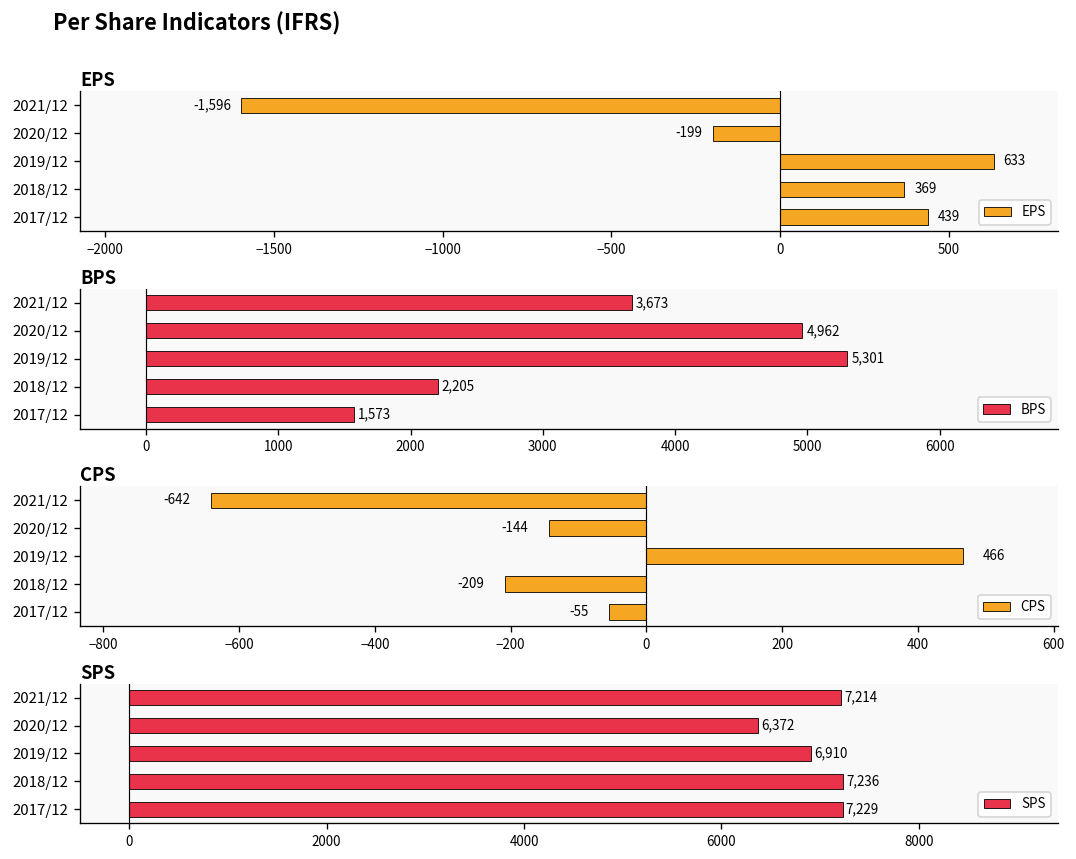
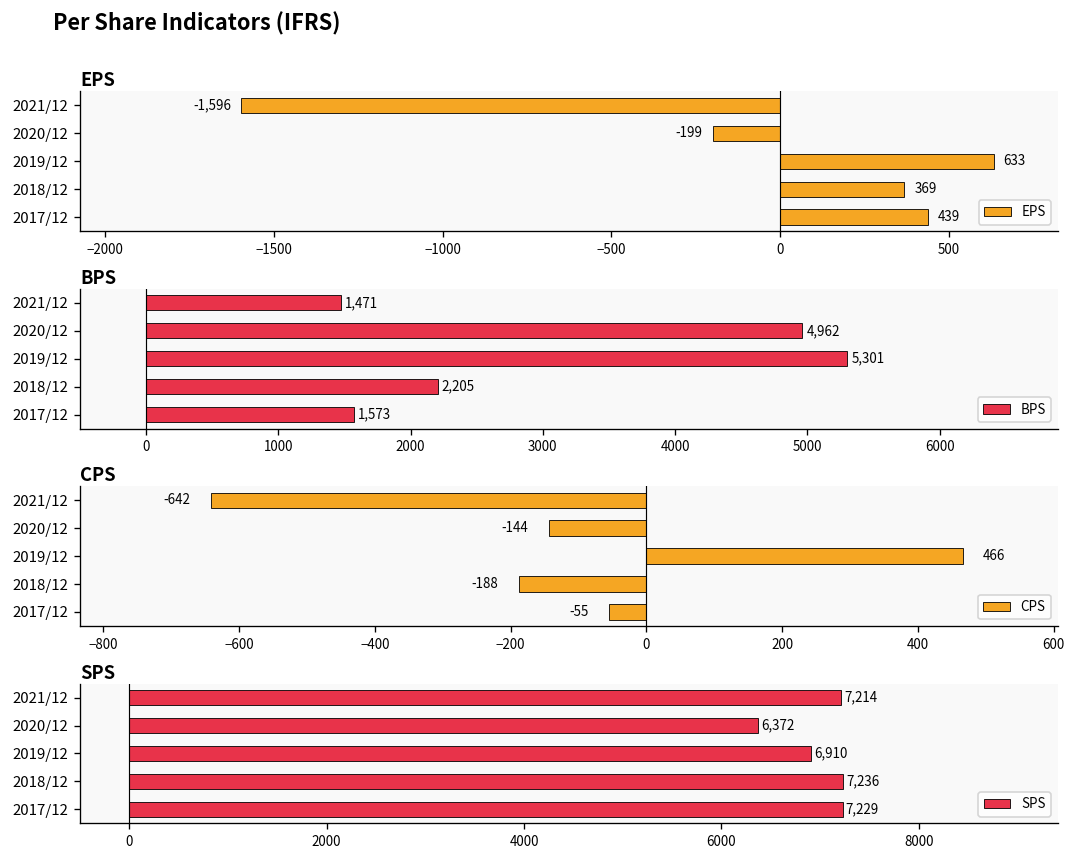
BPS, 2021/12: 3,673 -> 1,471
CPS, 2018/12: -209 -> -188
